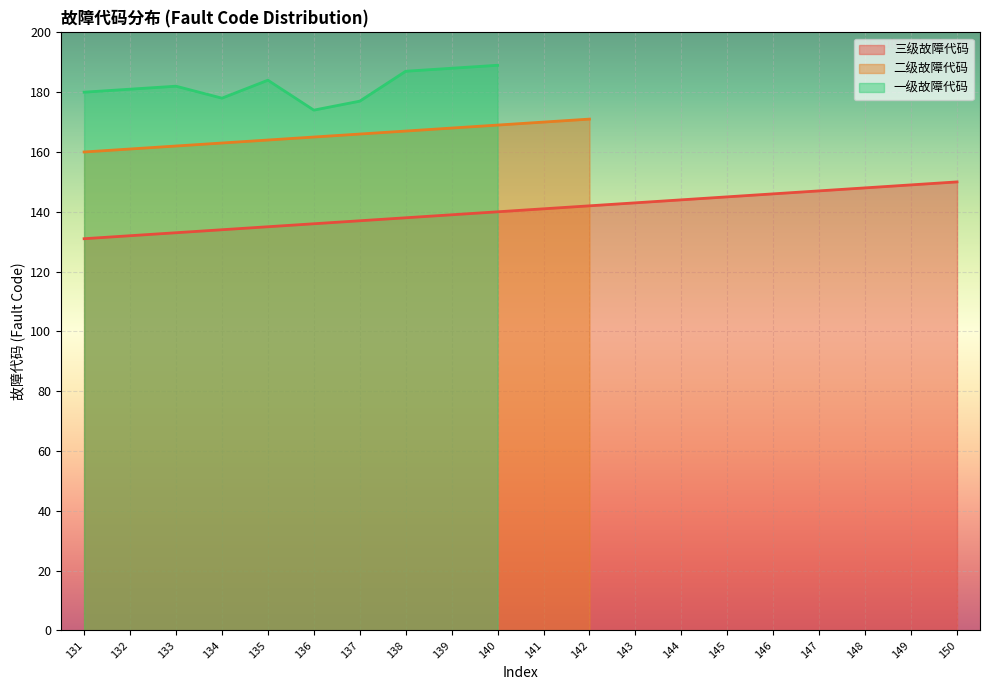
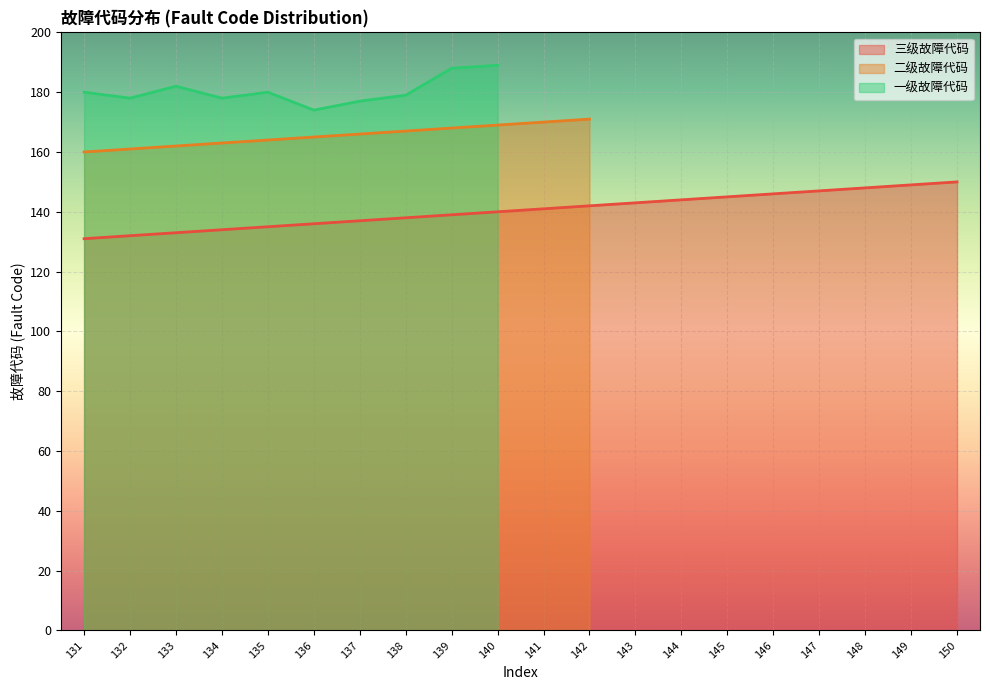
一级故障代码, 132: 181 -> 178
一级故障代码, 135: 184 -> 180
一级故障代码, 138: 187 -> 179
